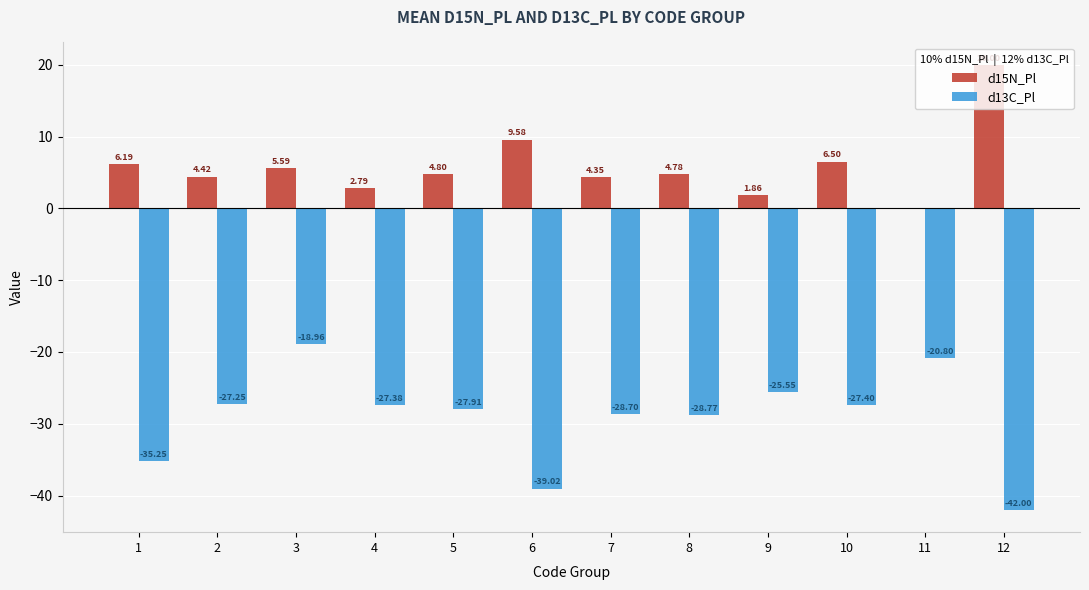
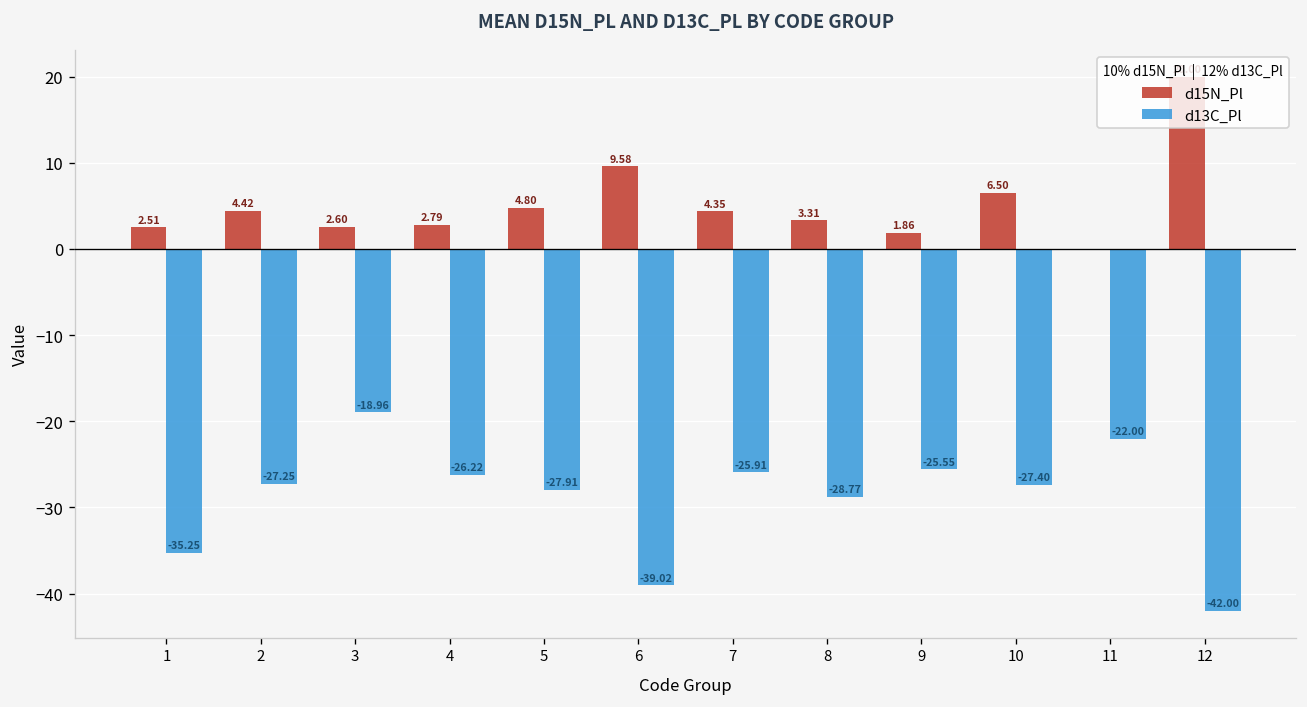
d15N_Pl, 1: 6.19 -> 2.51
d15N_Pl, 3: 5.59 -> 2.60
d13C_Pl, 4: -27.38 -> -26.22
d13C_Pl, 7: -28.70 -> -25.91
d15N_Pl, 8: 4.78 -> 3.31
d13C_Pl, 11: -20.80 -> -22.00
